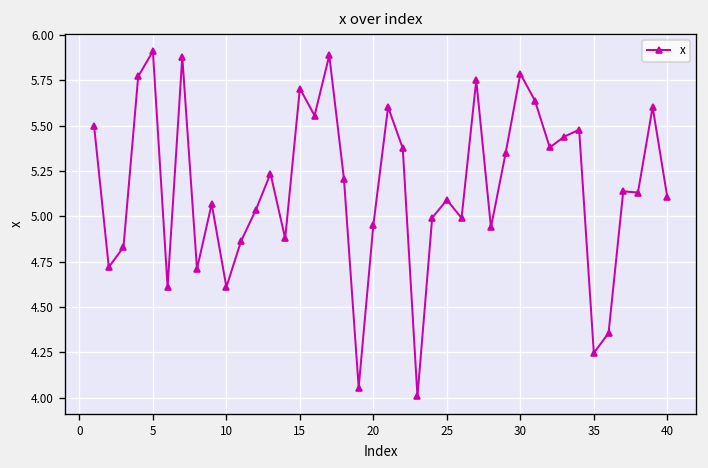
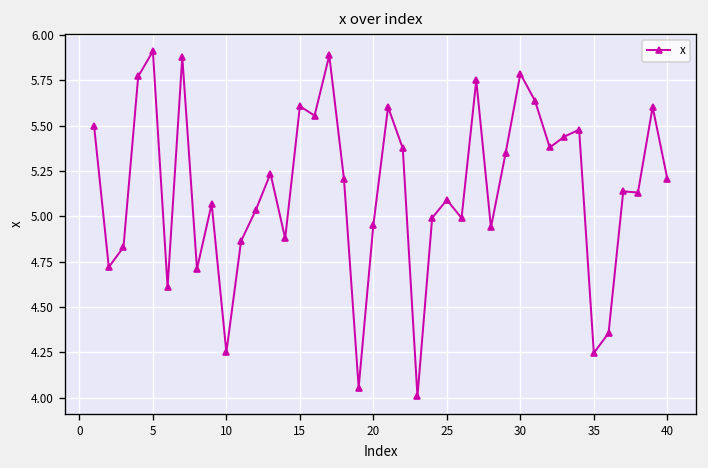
10: 4.61 -> 4.25
15: 5.70 -> 5.61
40: 5.10 -> 5.21
